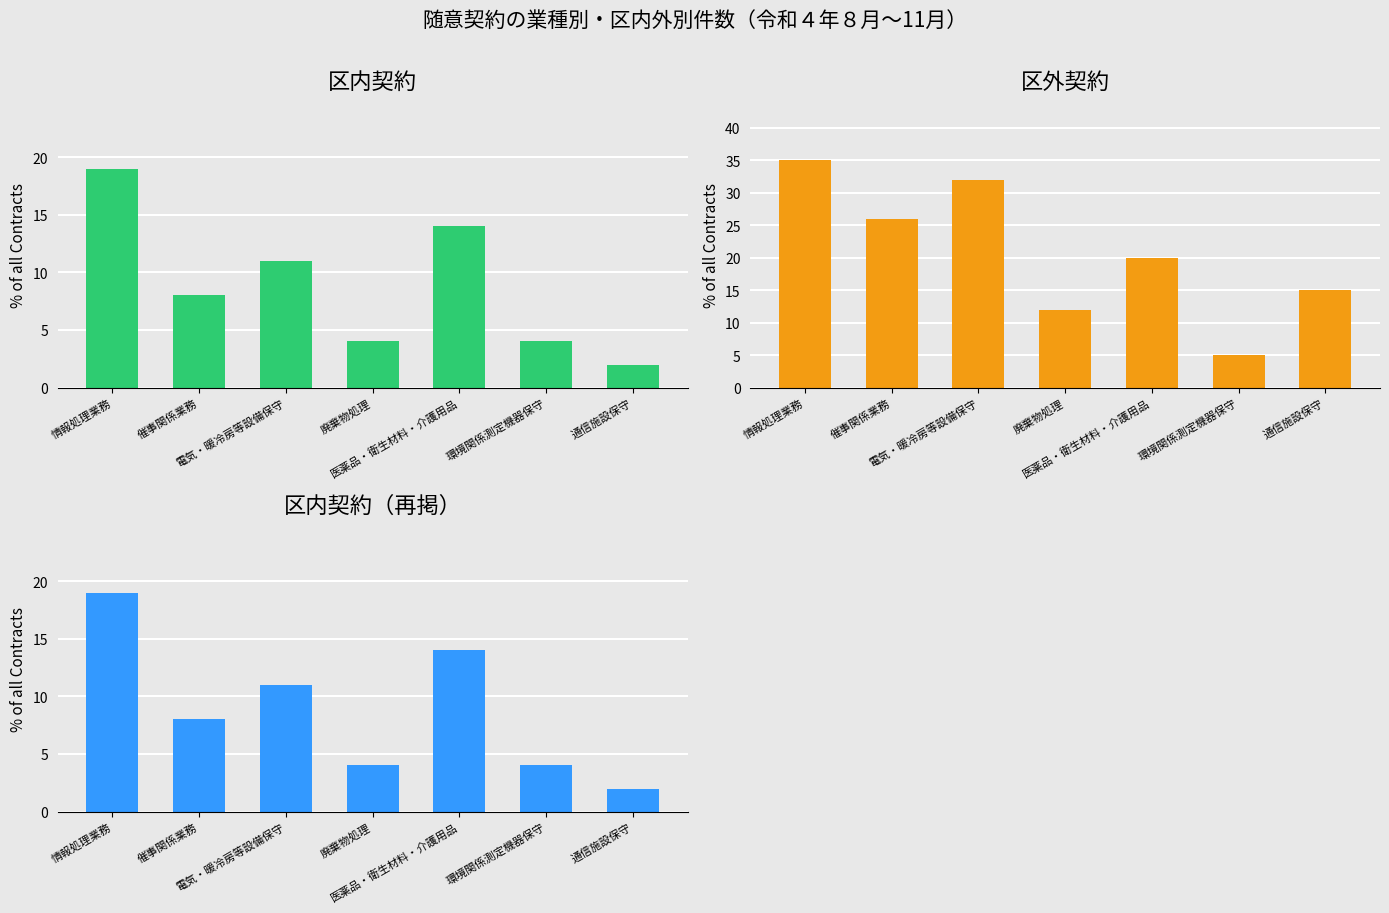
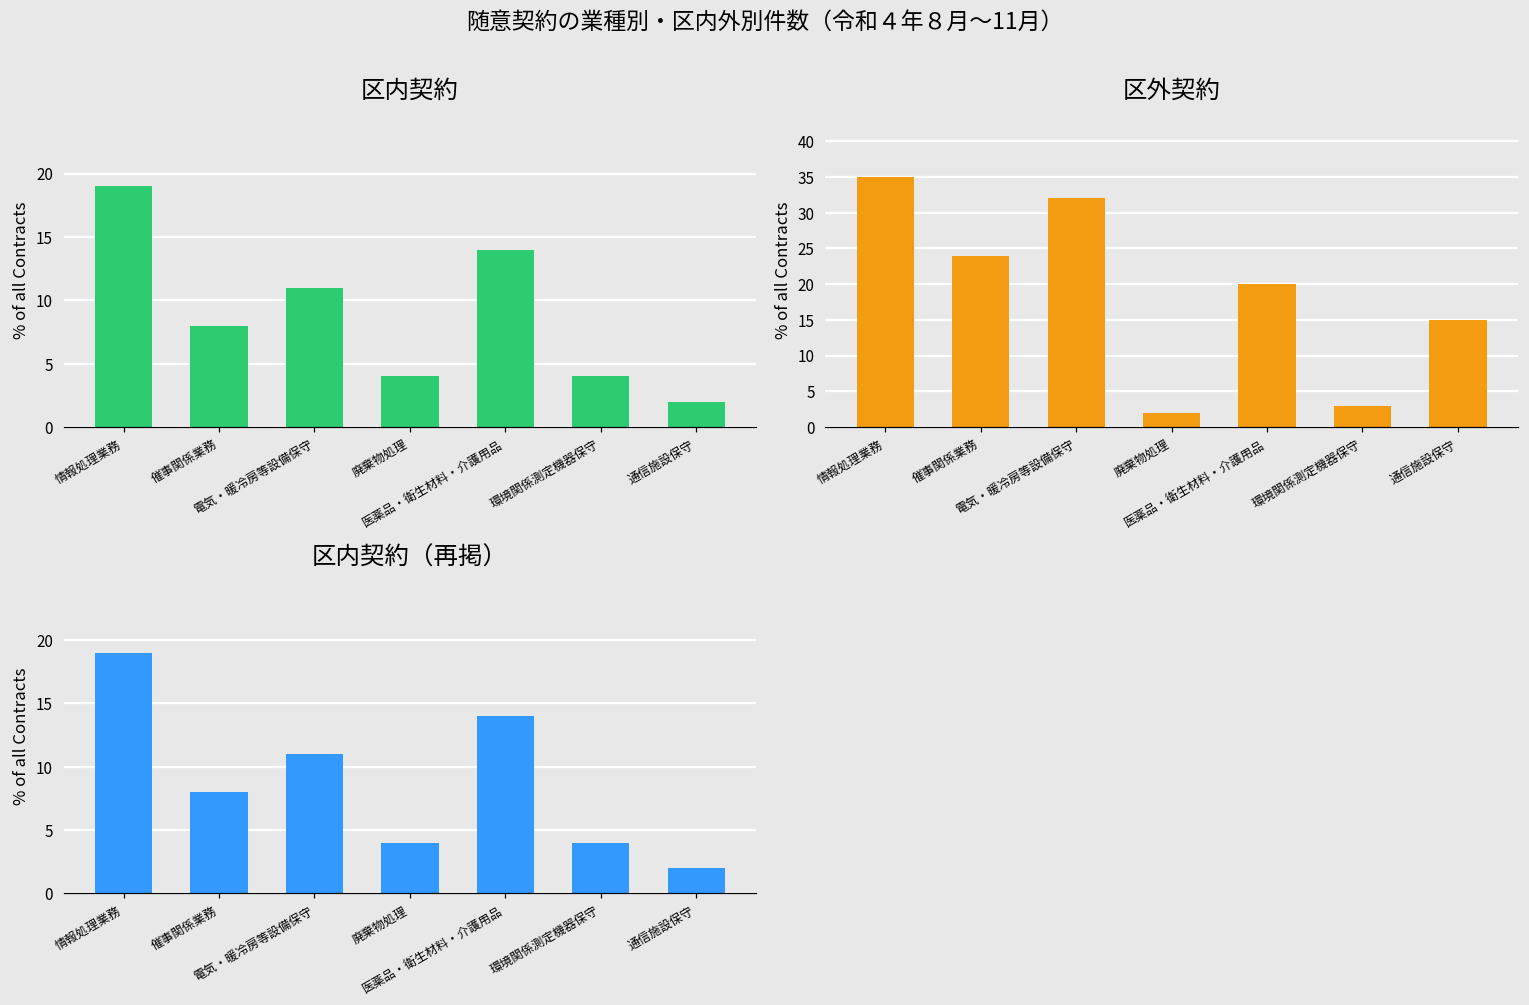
区外契約, 催事関係業務: 26 -> 24
区外契約, 廃棄物処理: 12 -> 2
区外契約, 環境関係測定機器保守: 5 -> 3
